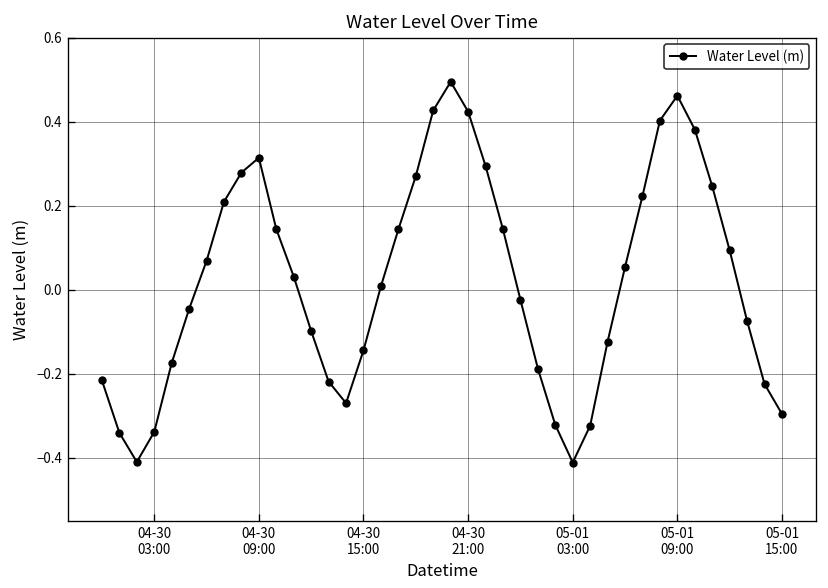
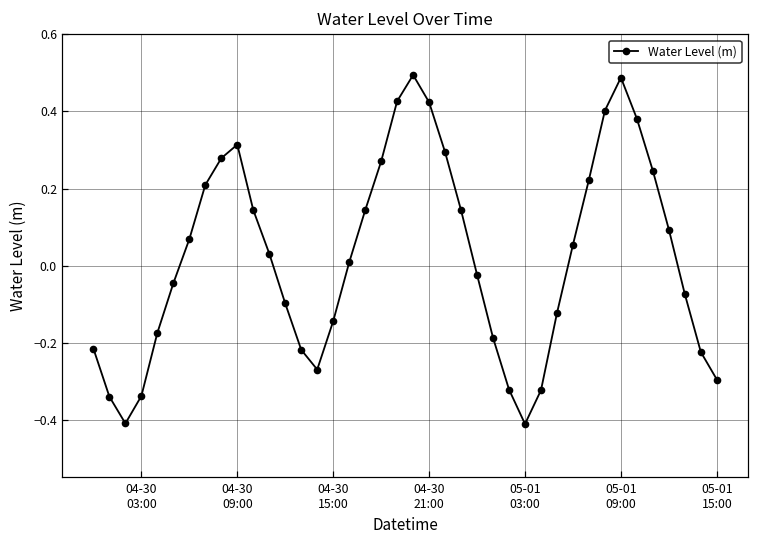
05-01 09:00: 0.46 -> 0.49
